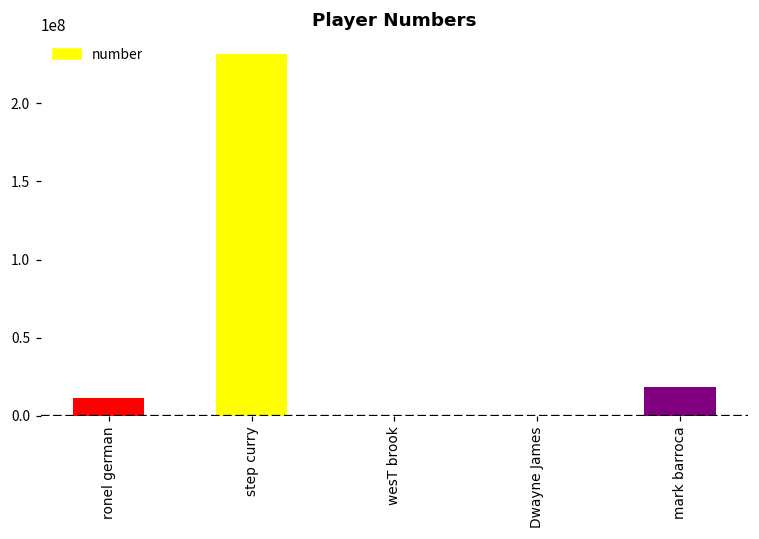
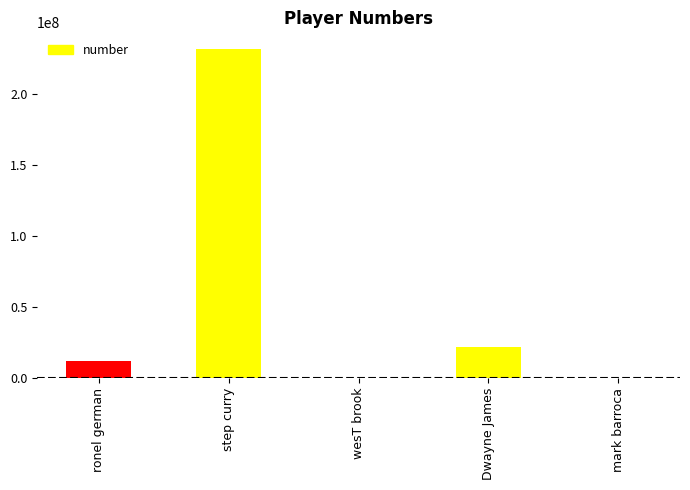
Dwayne James: 0 -> 22000000
mark barroca: 19000000 -> 0
